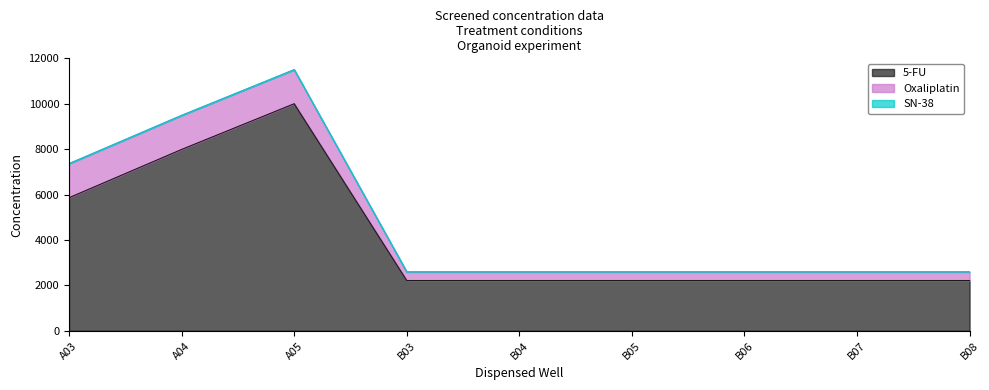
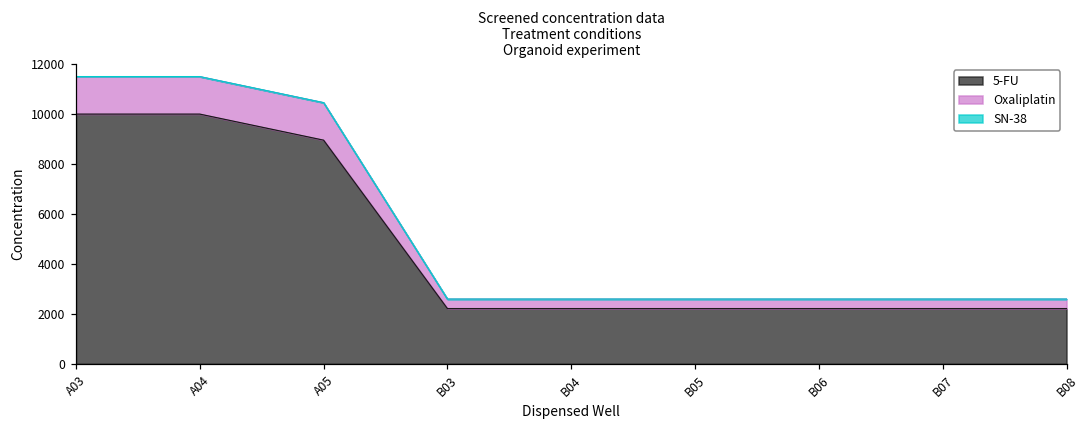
5-FU, A03: 5900 -> 10000
5-FU, A04: 8000 -> 10000
5-FU, A05: 10000 -> 9000
